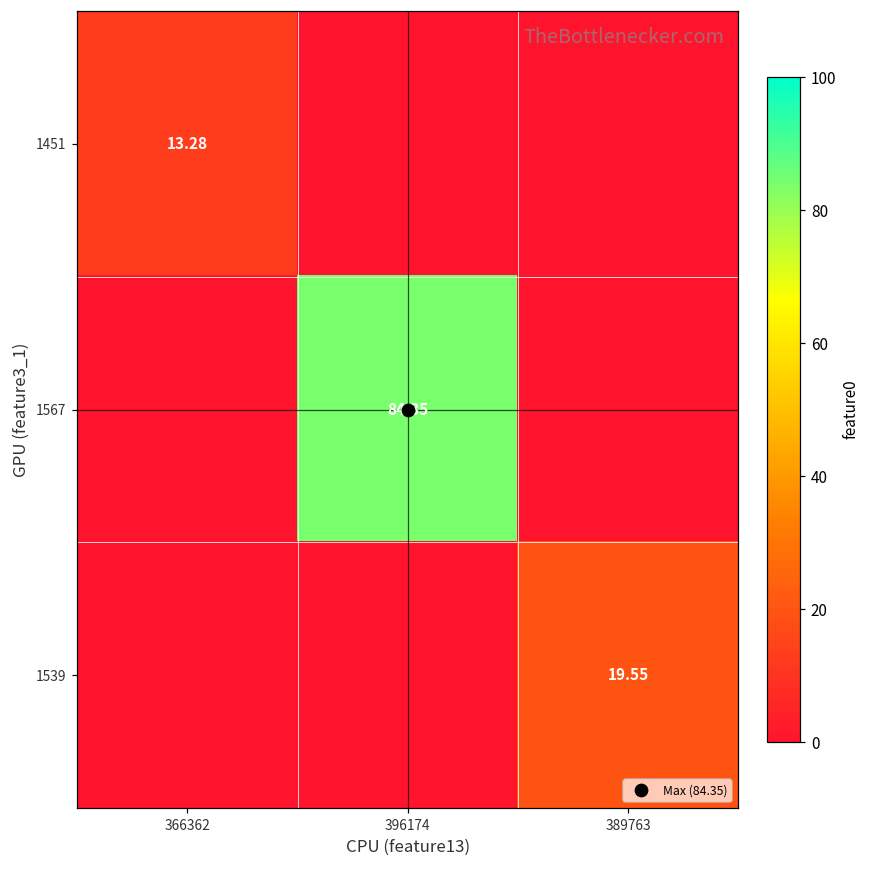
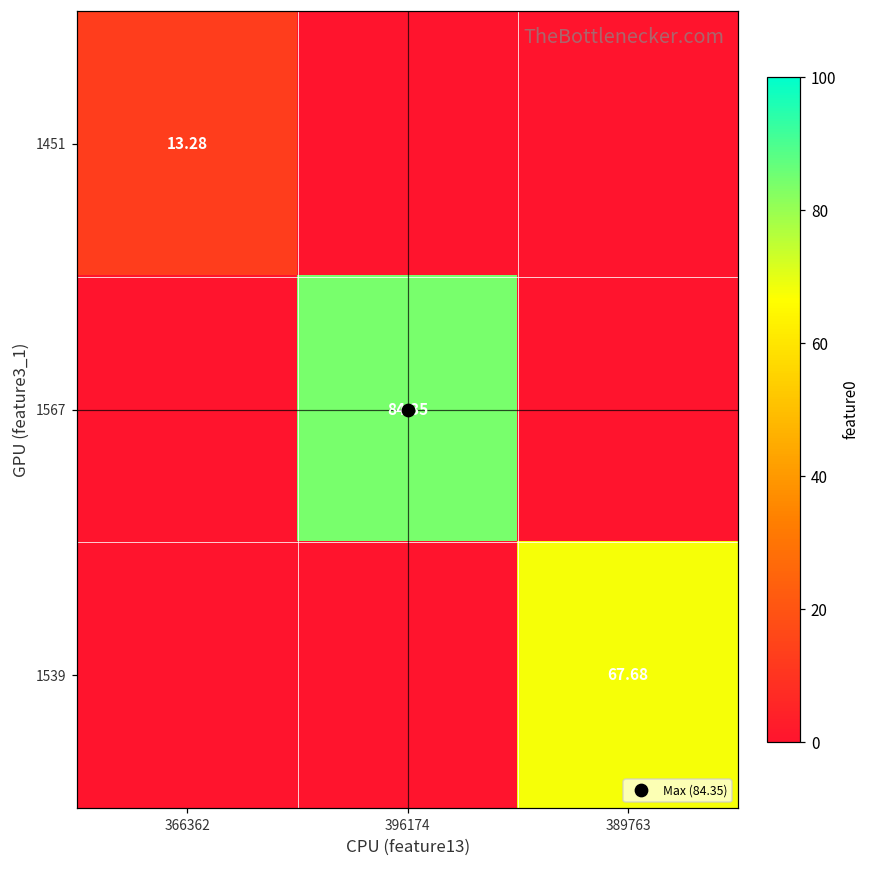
1539, 389763: 19.55 -> 67.68
